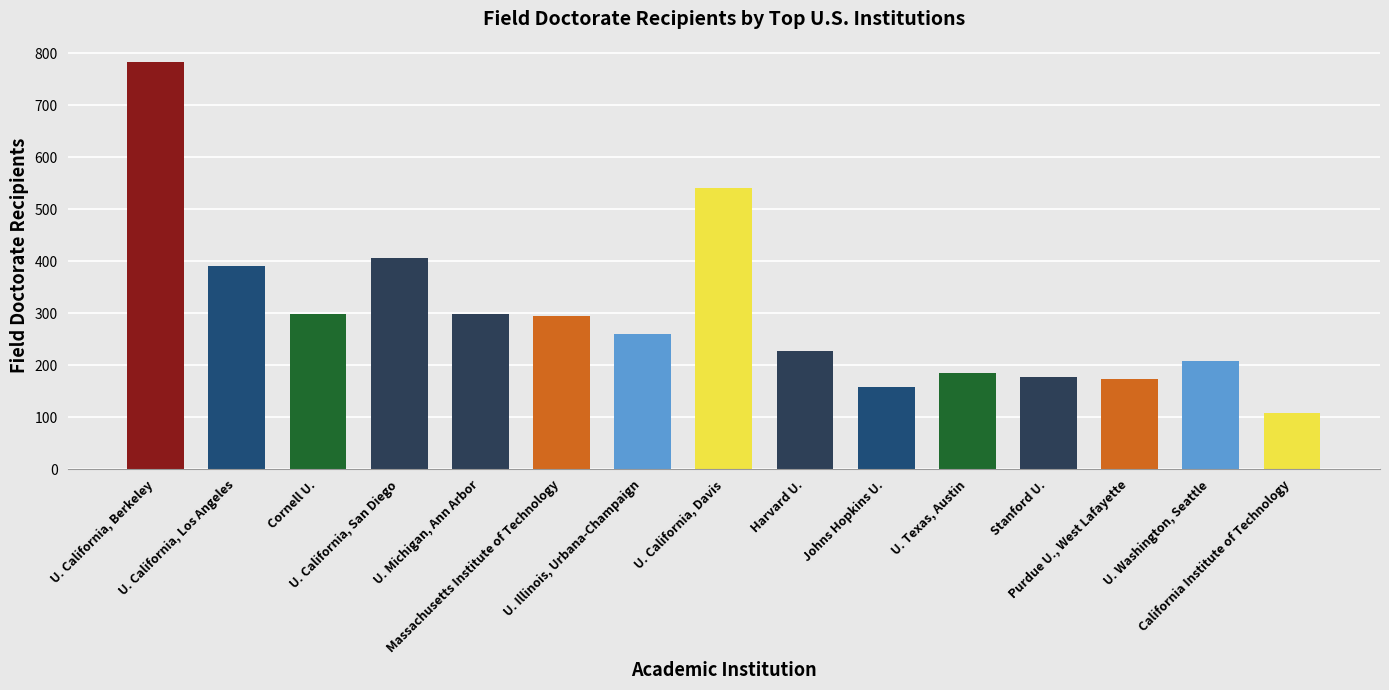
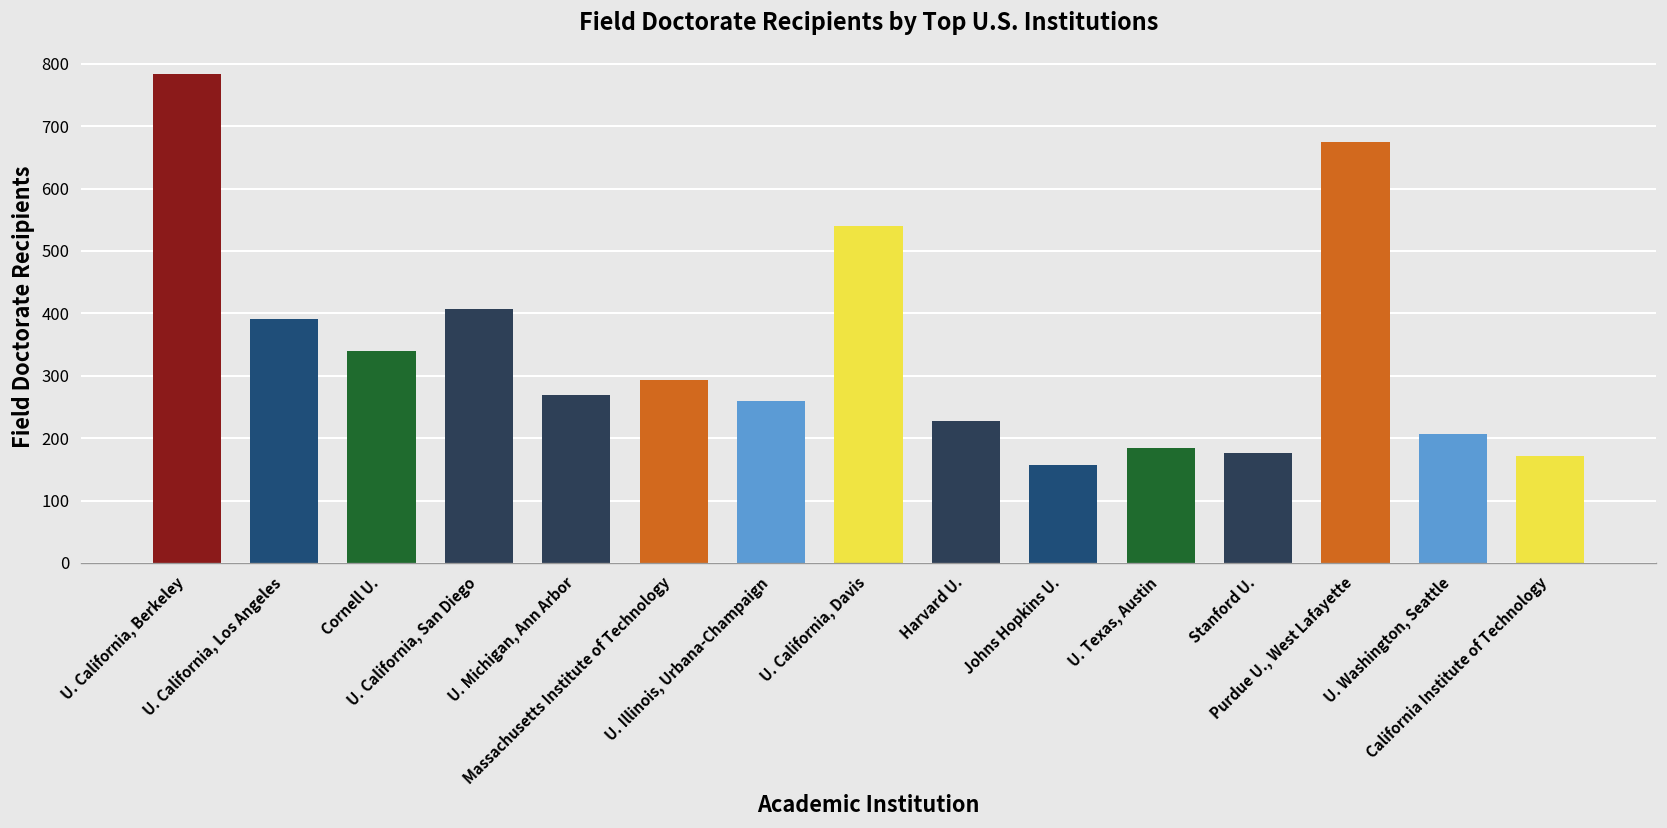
Cornell U.: 300 -> 340
U. Michigan, Ann Arbor: 300 -> 270
Purdue U., West Lafayette: 170 -> 670
California Institute of Technology: 110 -> 170
